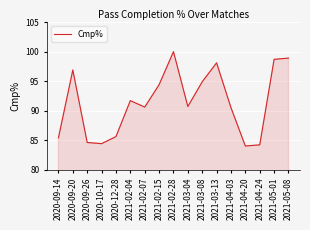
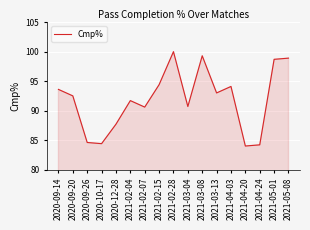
2020-09-14: 85 -> 94
2020-09-20: 97 -> 93
2020-12-28: 86 -> 88
2021-03-08: 95 -> 99
2021-03-13: 98 -> 93
2021-04-03: 91 -> 94
